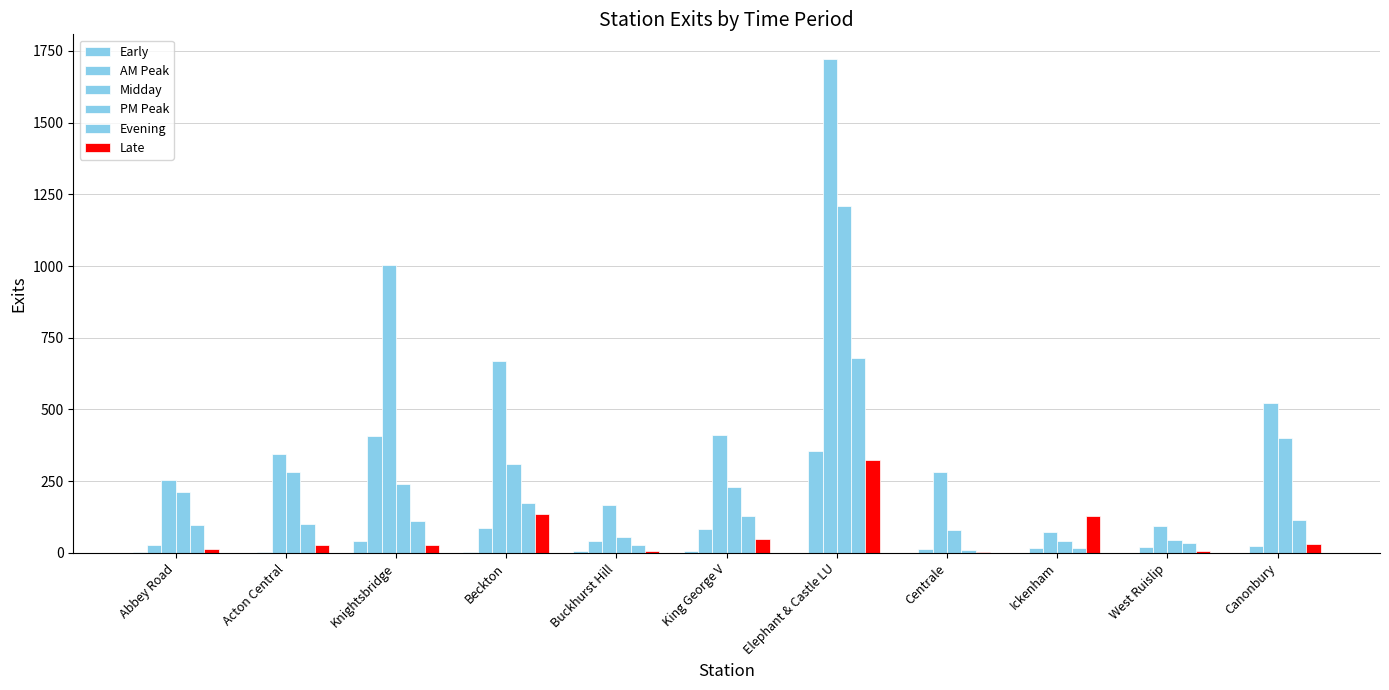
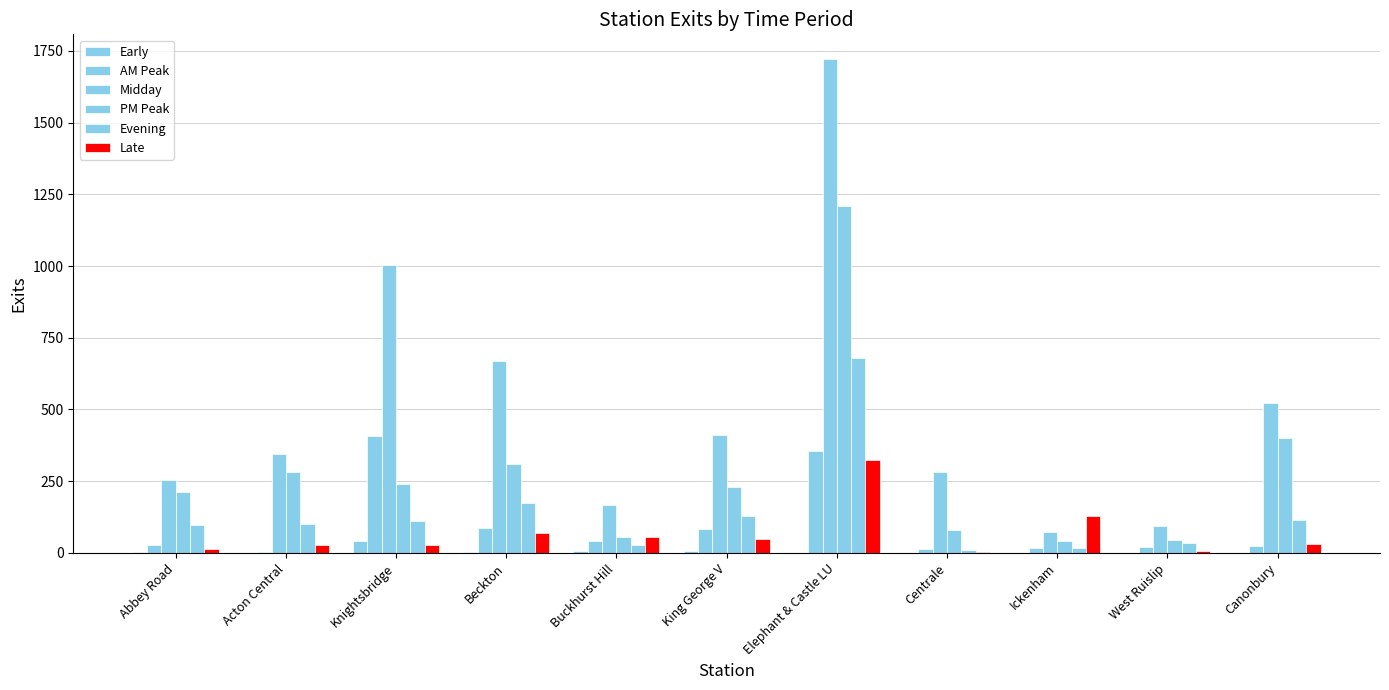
Late, Beckton: 140 -> 70
Late, Buckhurst Hill: 10 -> 60
